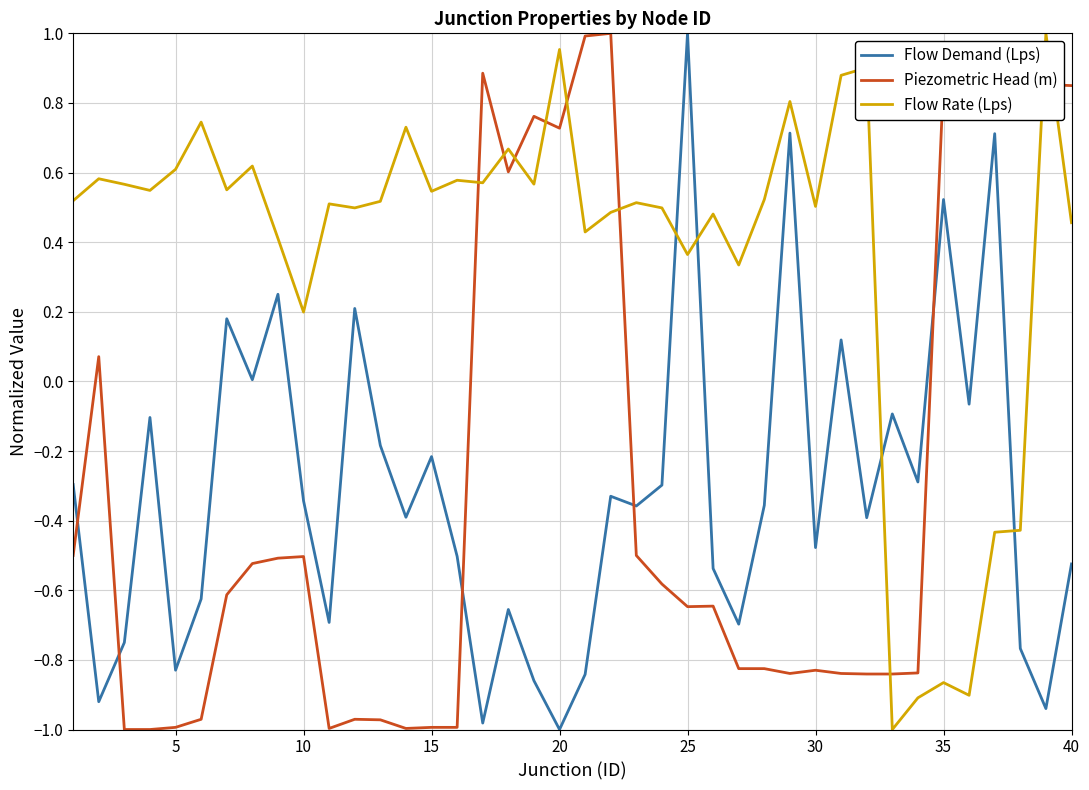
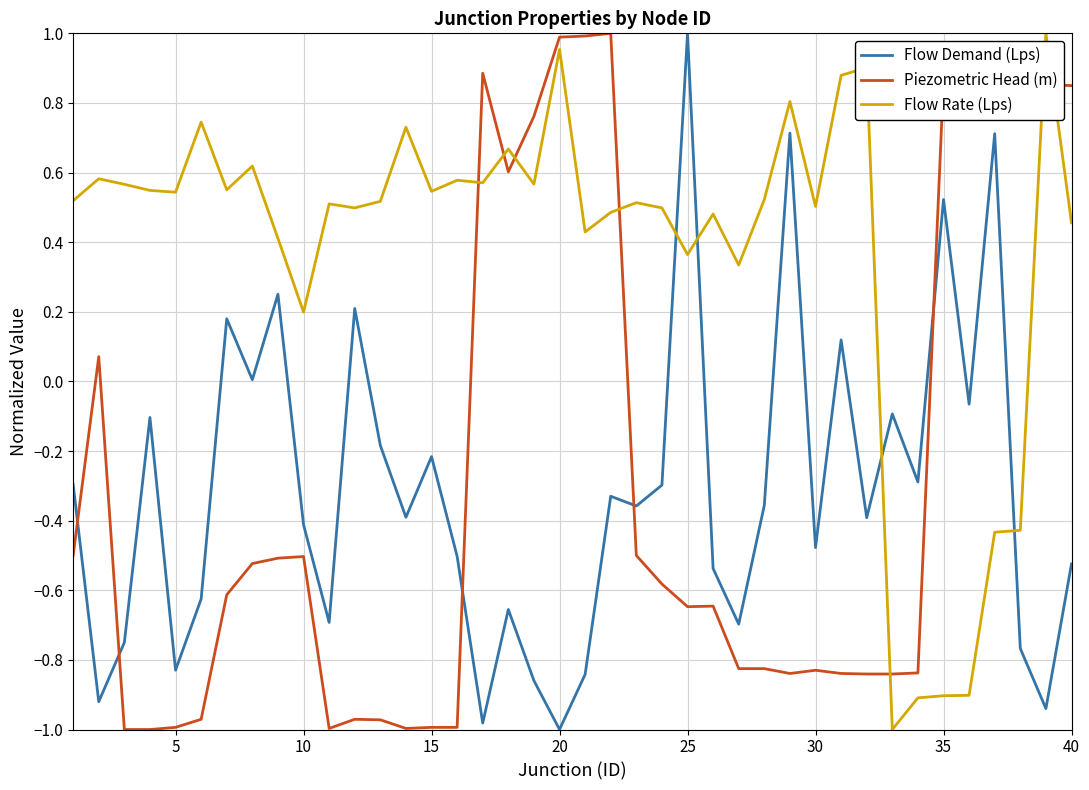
Flow Rate (Lps), 5: 0.61 -> 0.54
Flow Demand (Lps), 10: -0.34 -> -0.41
Piezometric Head (m), 20: 0.73 -> 0.99
Flow Rate (Lps), 35: -0.87 -> -0.90
